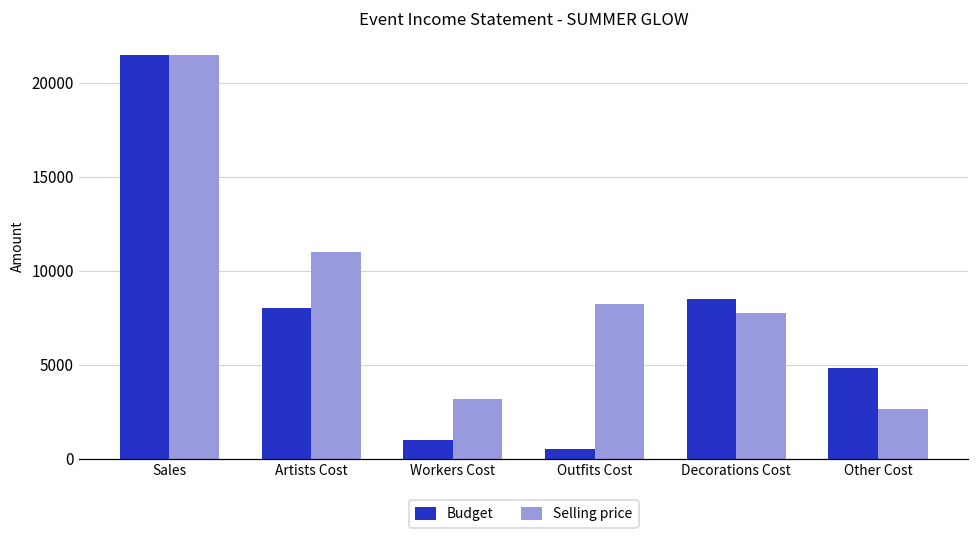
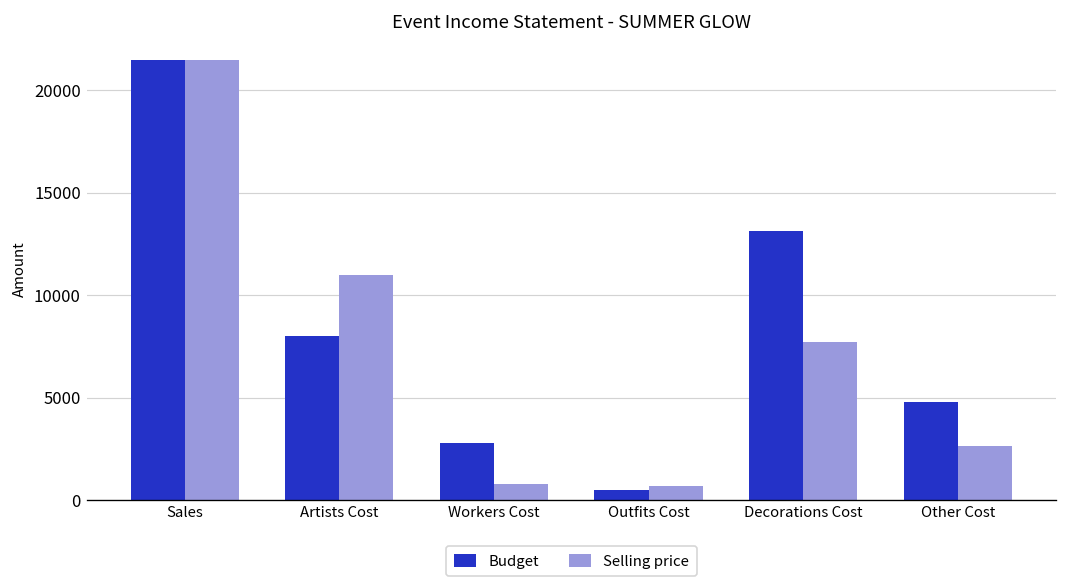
Budget, Workers Cost: 1000 -> 2800
Selling price, Workers Cost: 3200 -> 800
Selling price, Outfits Cost: 8200 -> 700
Budget, Decorations Cost: 8500 -> 13100
